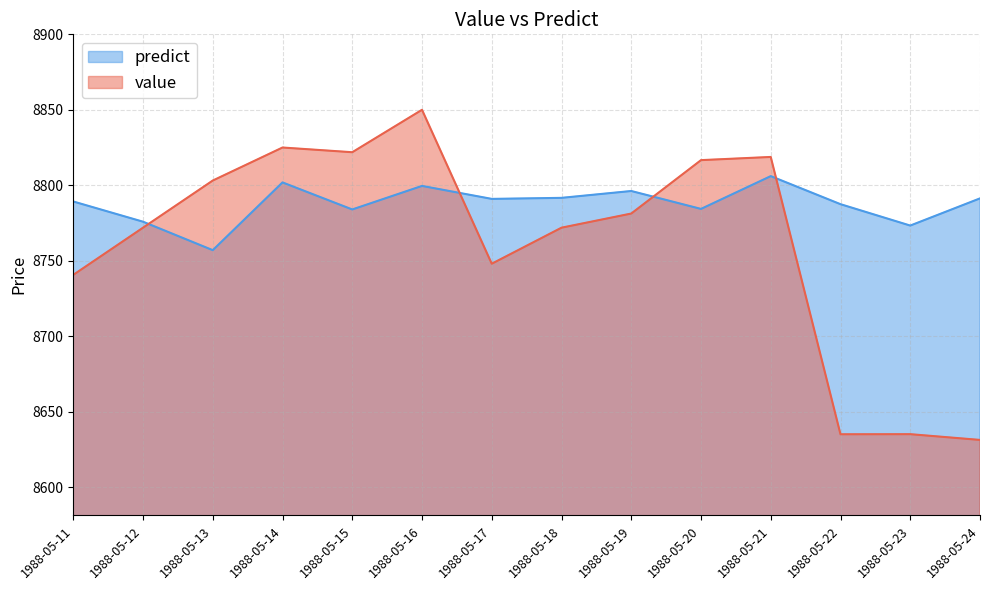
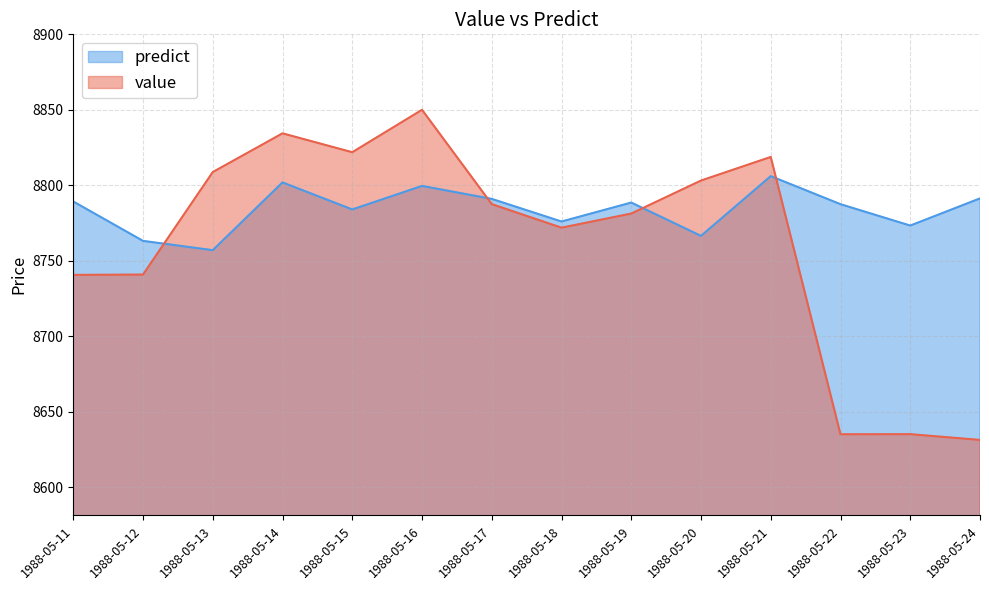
predict, 1988-05-12: 8776 -> 8763
value, 1988-05-12: 8772 -> 8741
value, 1988-05-13: 8803 -> 8809
value, 1988-05-14: 8825 -> 8834
value, 1988-05-17: 8748 -> 8788
predict, 1988-05-18: 8792 -> 8776
predict, 1988-05-19: 8796 -> 8789
predict, 1988-05-20: 8784 -> 8766
value, 1988-05-20: 8817 -> 8803
